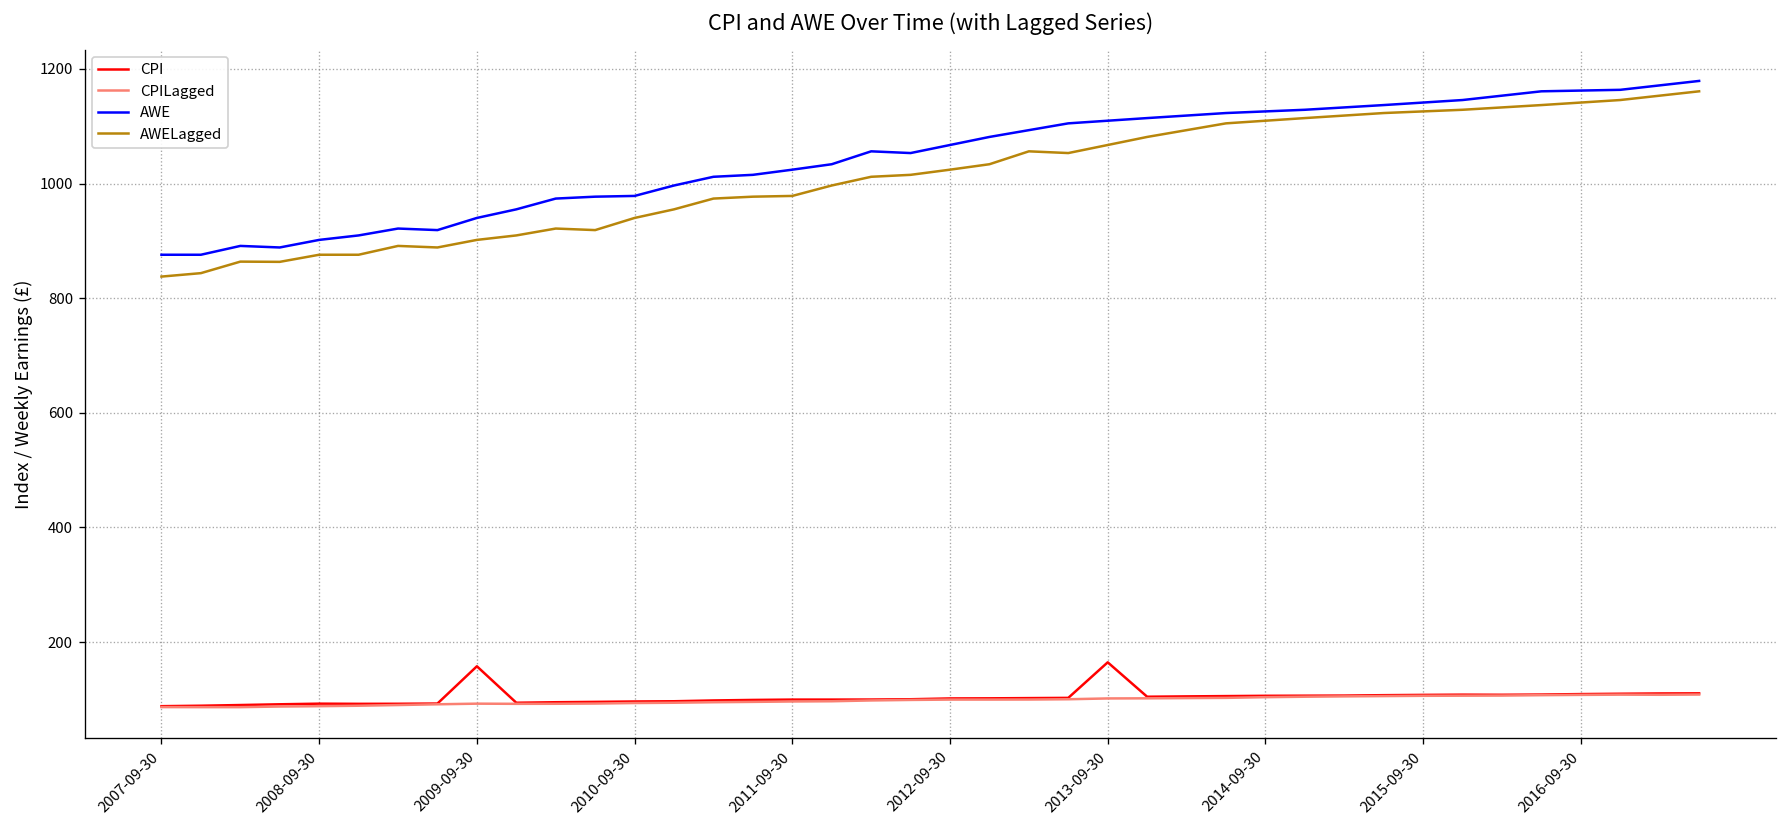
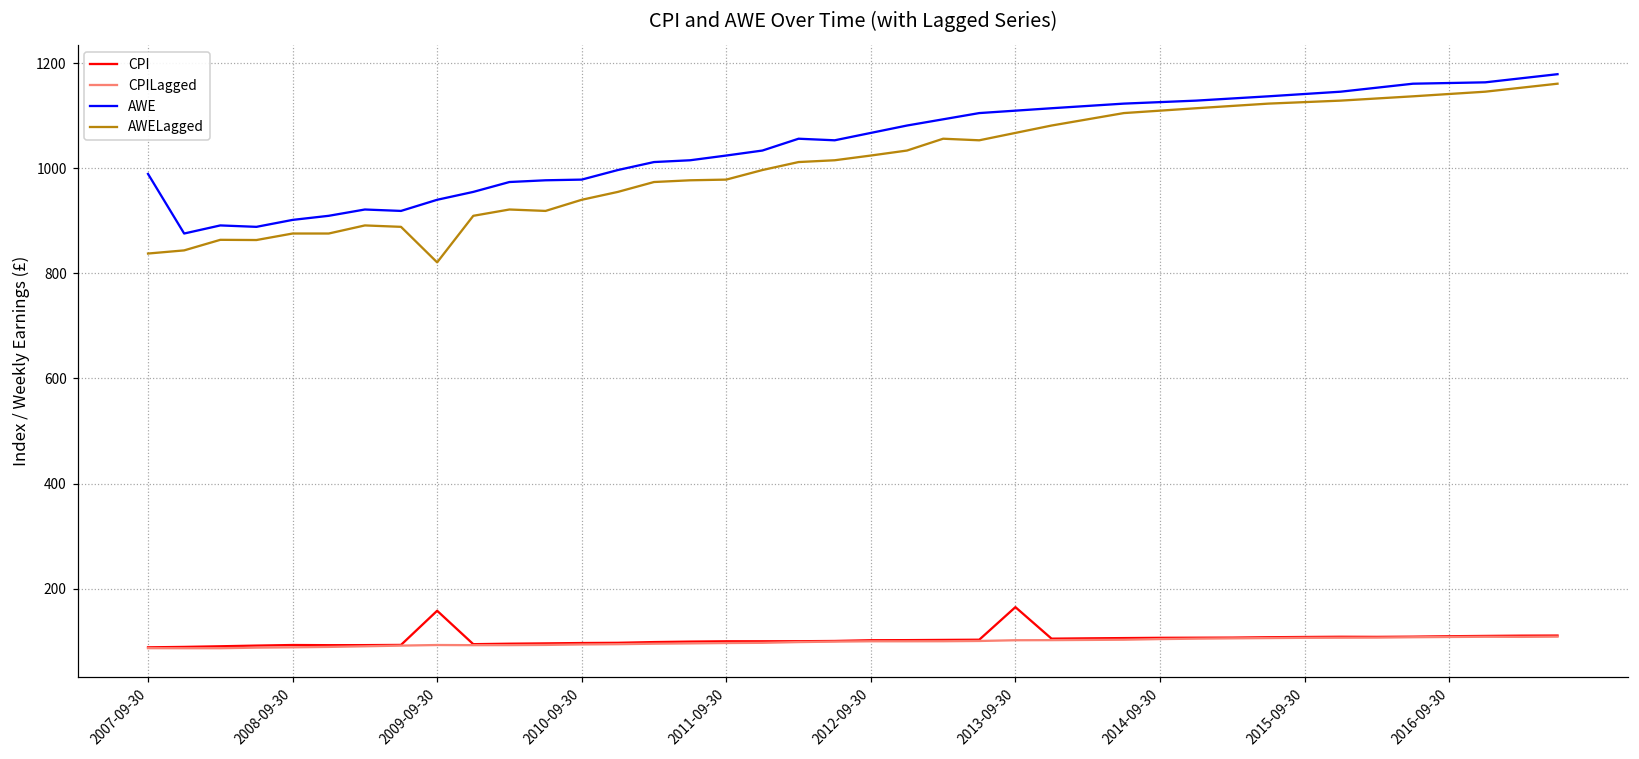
AWE, 2007-09-30: 880 -> 990
AWELagged, 2009-09-30: 900 -> 820
